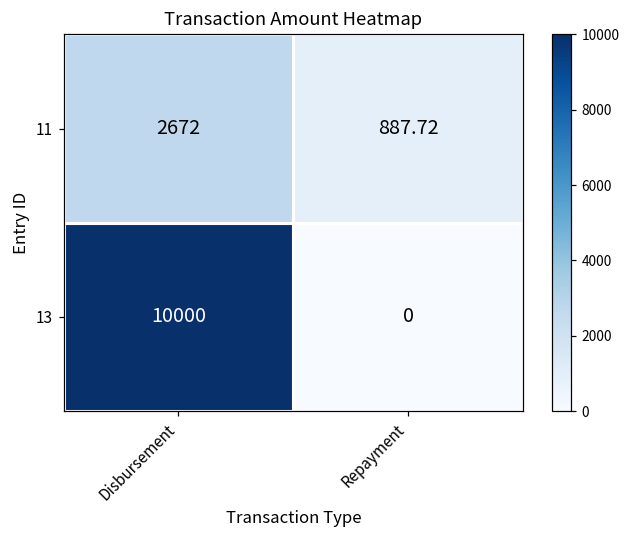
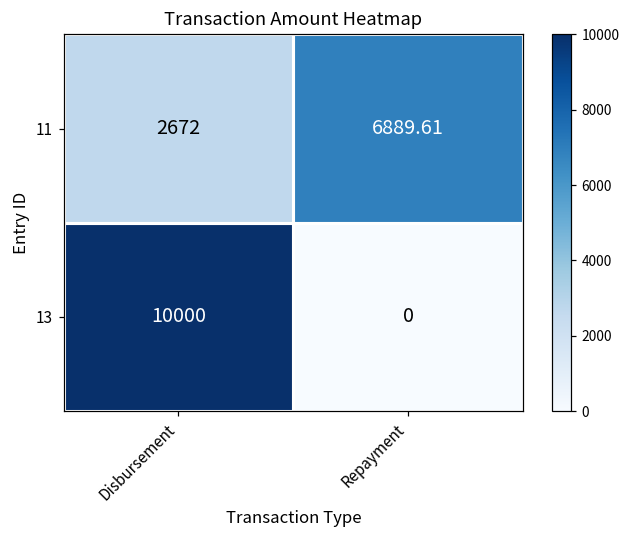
11, Repayment: 887.72 -> 6889.61
